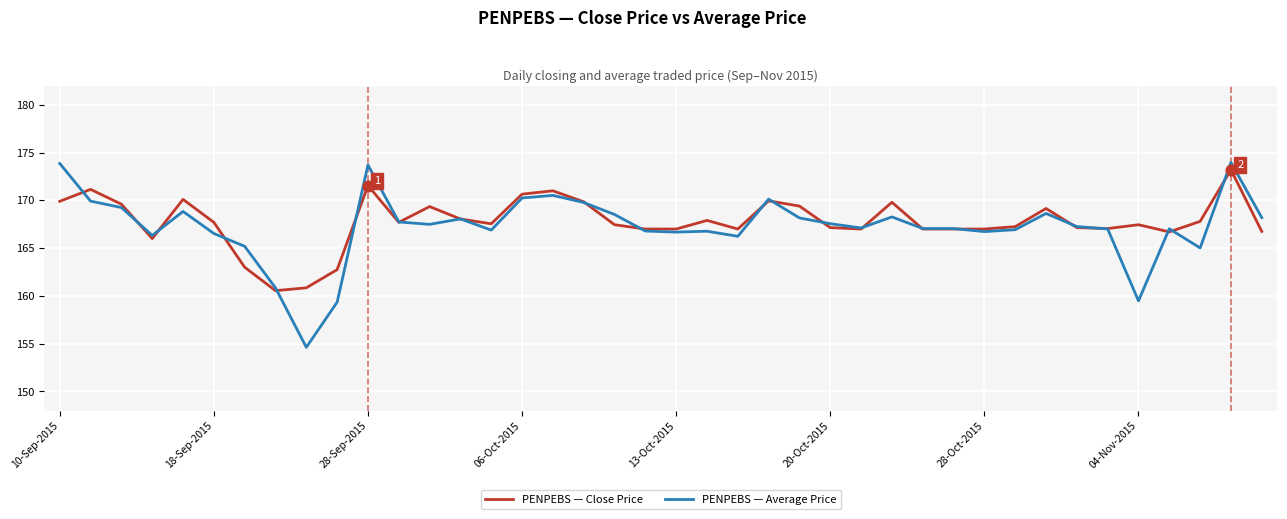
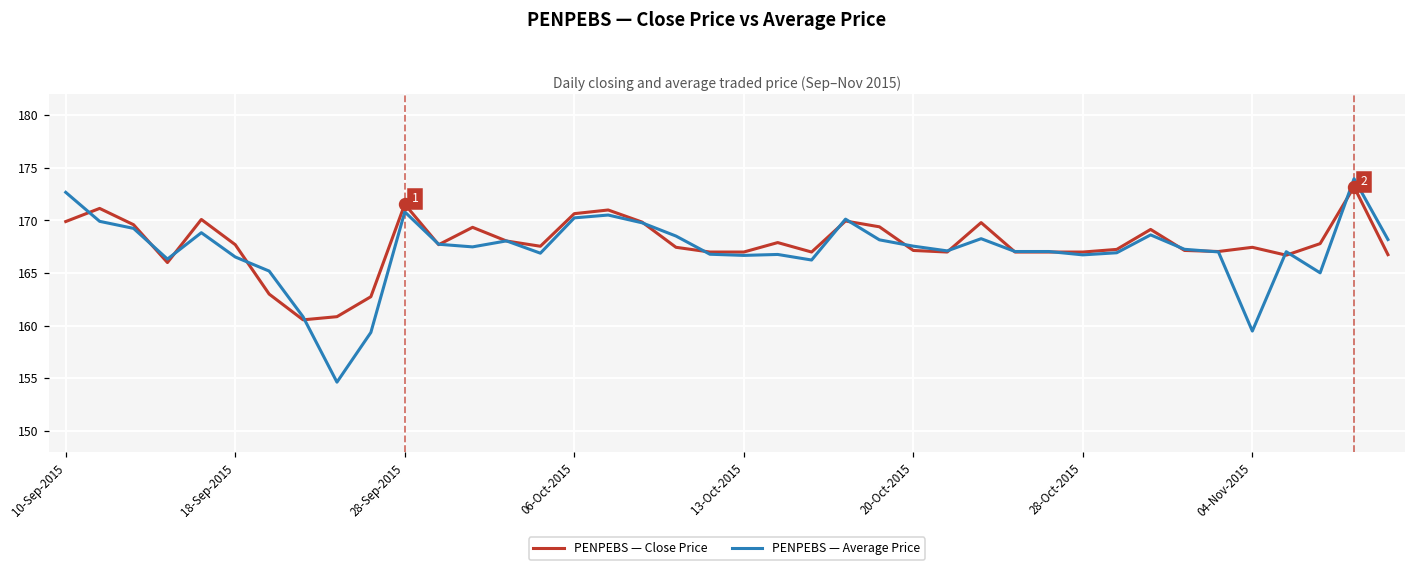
PENPEBS — Average Price, 10-Sep-2015: 174 -> 173
PENPEBS — Average Price, 28-Sep-2015: 174 -> 171
